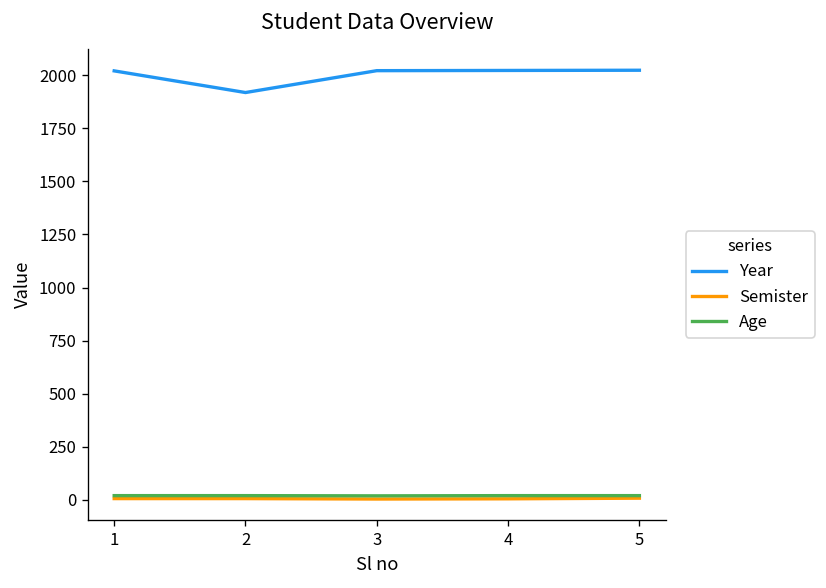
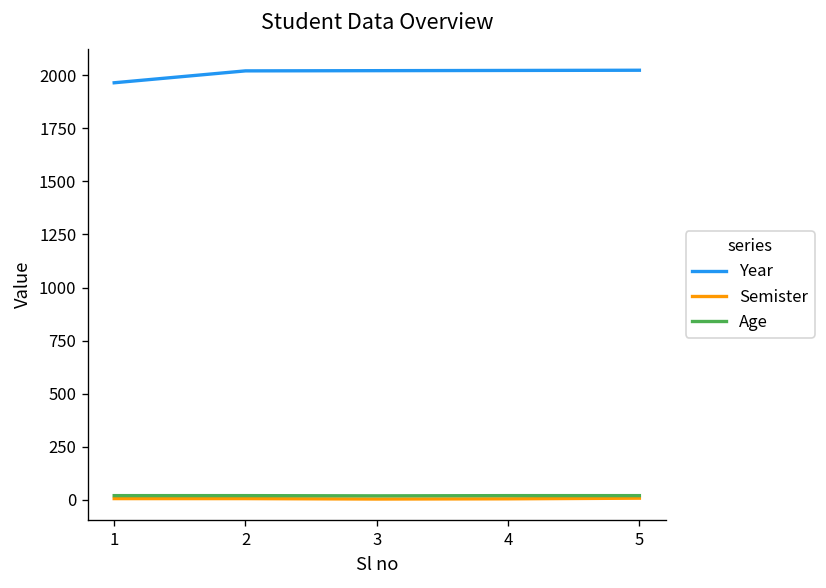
Year, 1: 2020 -> 1960
Year, 2: 1920 -> 2020
